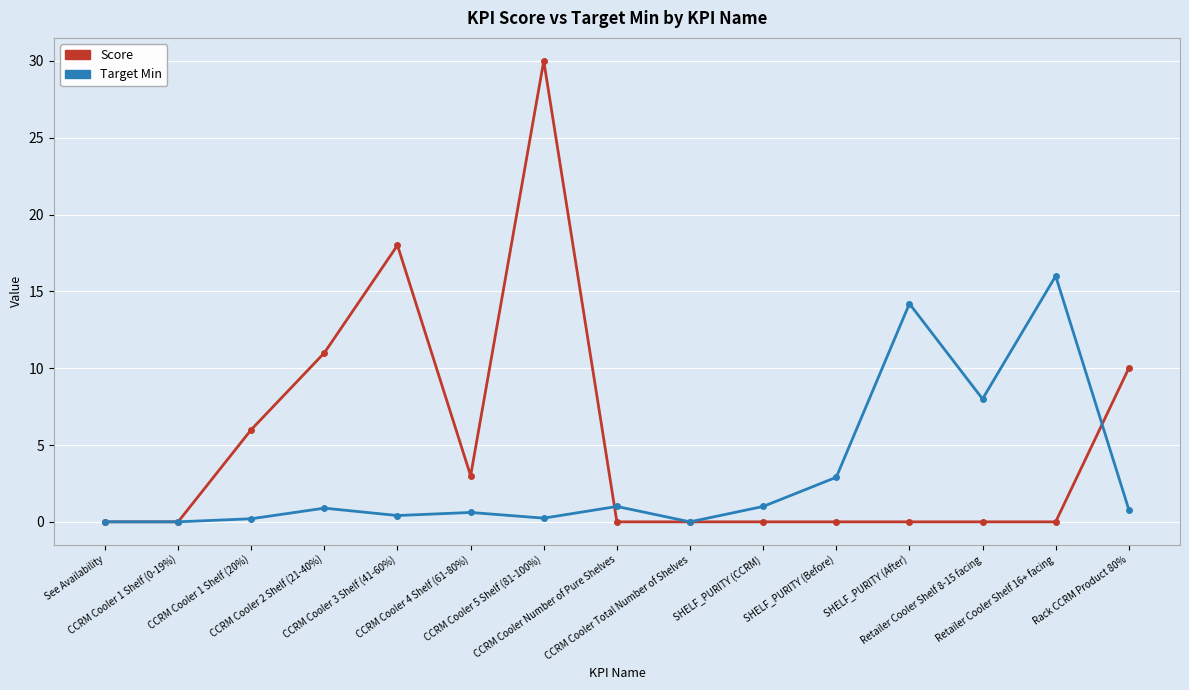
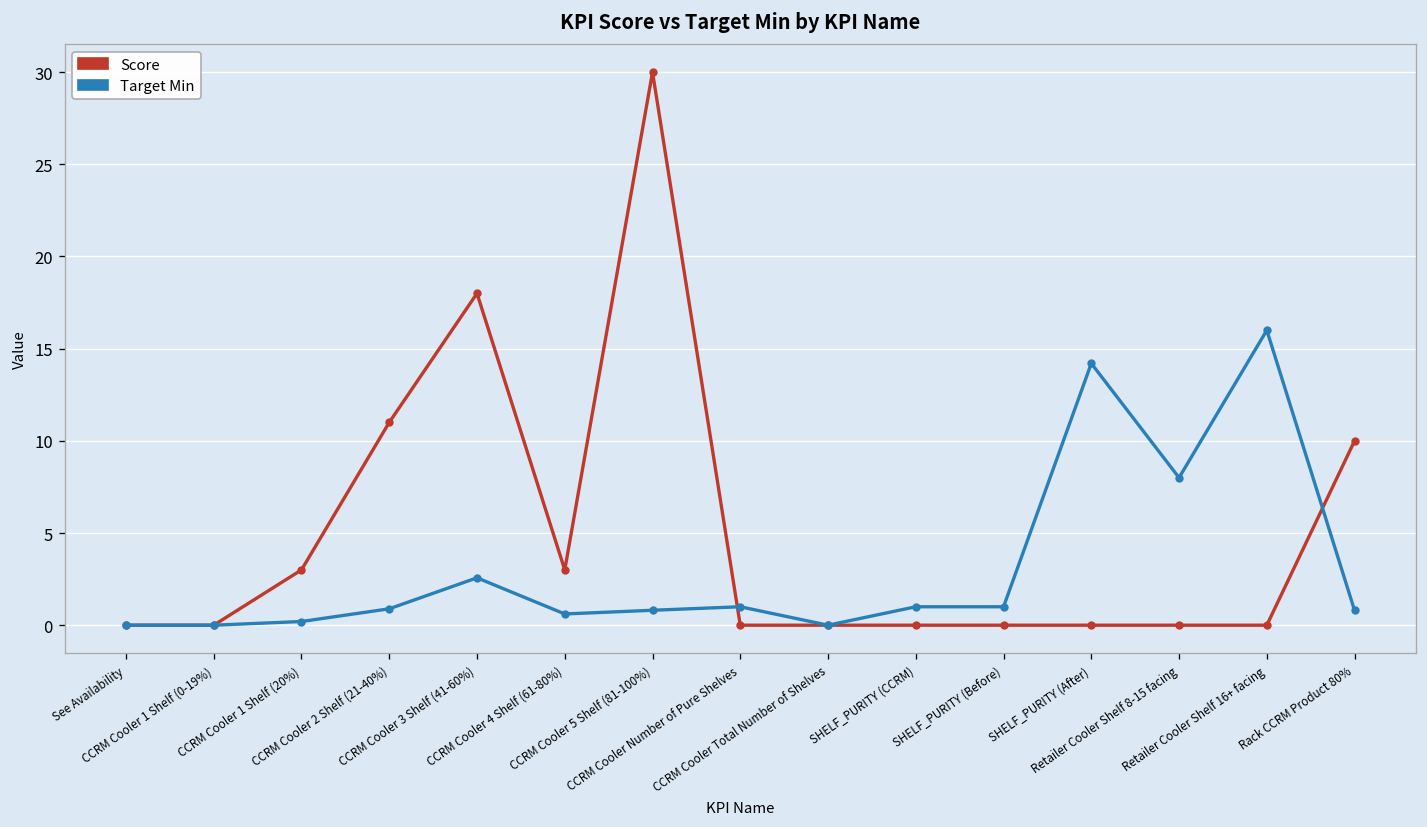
Score, CCRM Cooler 1 Shelf (20%): 6 -> 3
Target Min, CCRM Cooler 3 Shelf (41-60%): 0.4 -> 2.6
Target Min, CCRM Cooler 5 Shelf (81-100%): 0.2 -> 0.8
Target Min, SHELF_PURITY (Before): 2.9 -> 1.0
